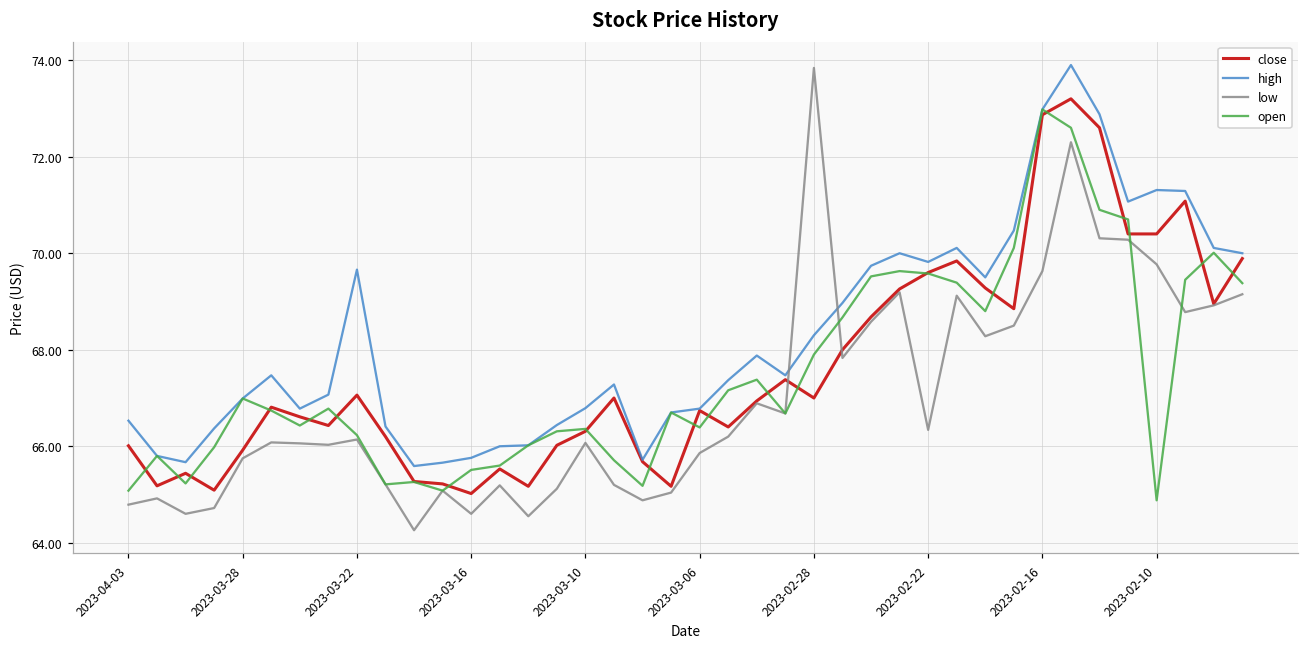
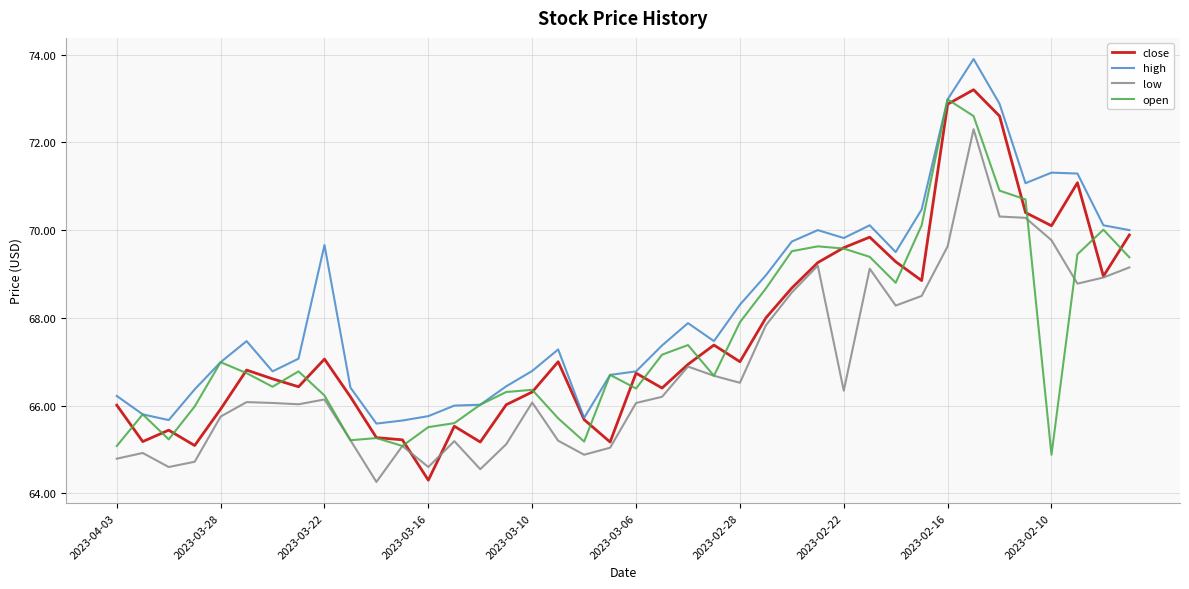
high, 2023-04-03: 66.5 -> 66.2
close, 2023-03-16: 65.0 -> 64.3
low, 2023-03-06: 65.9 -> 66.1
low, 2023-02-28: 73.8 -> 66.5
close, 2023-02-10: 70.4 -> 70.1
